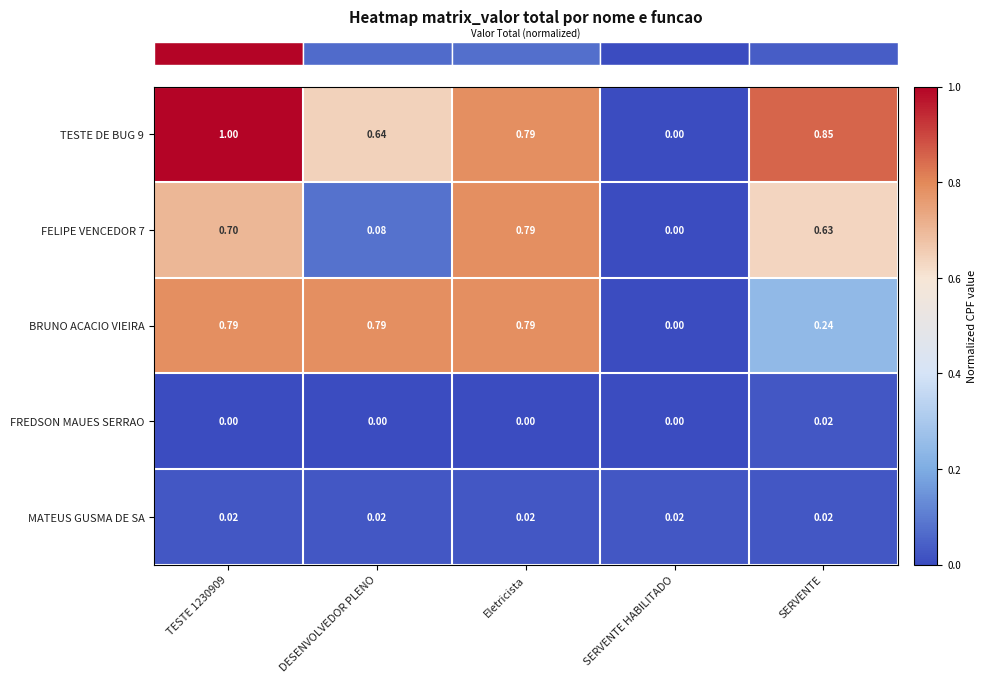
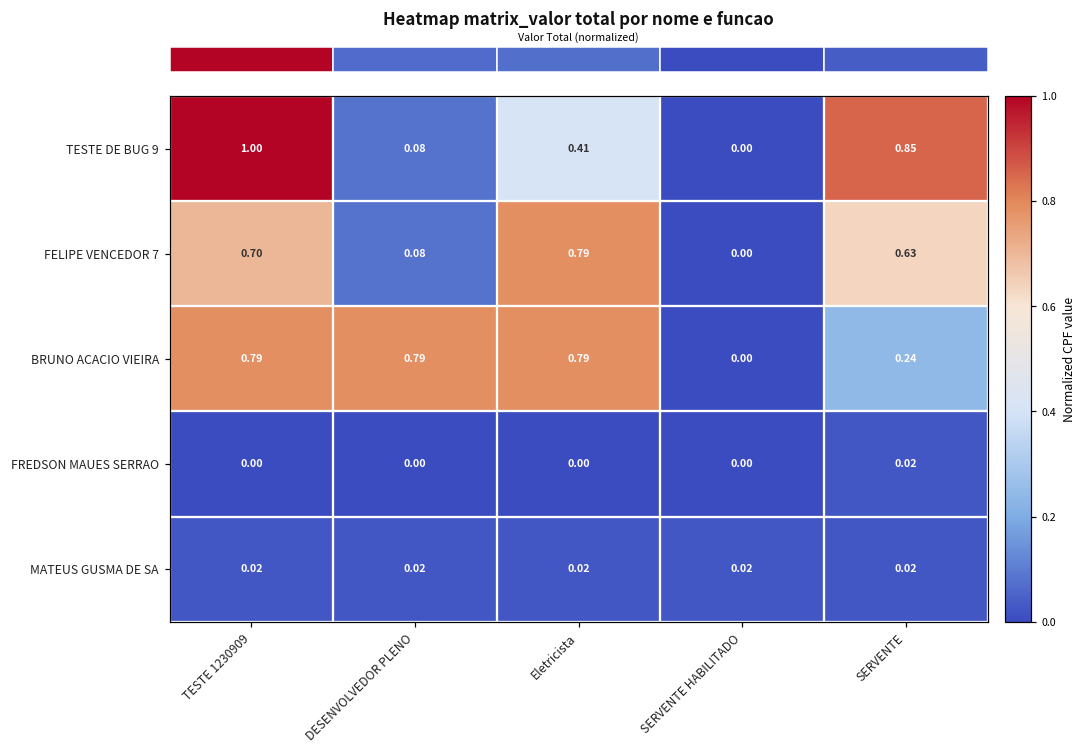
TESTE DE BUG 9, DESENVOLVEDOR PLENO: 0.64 -> 0.08
TESTE DE BUG 9, Eletricista: 0.79 -> 0.41
